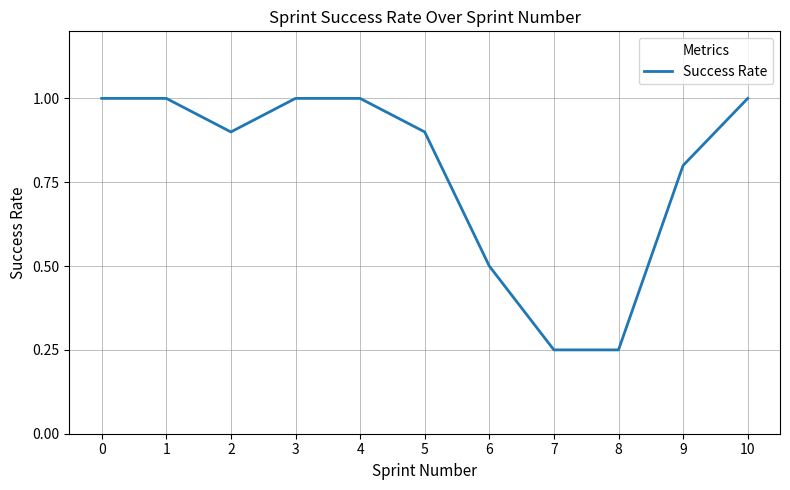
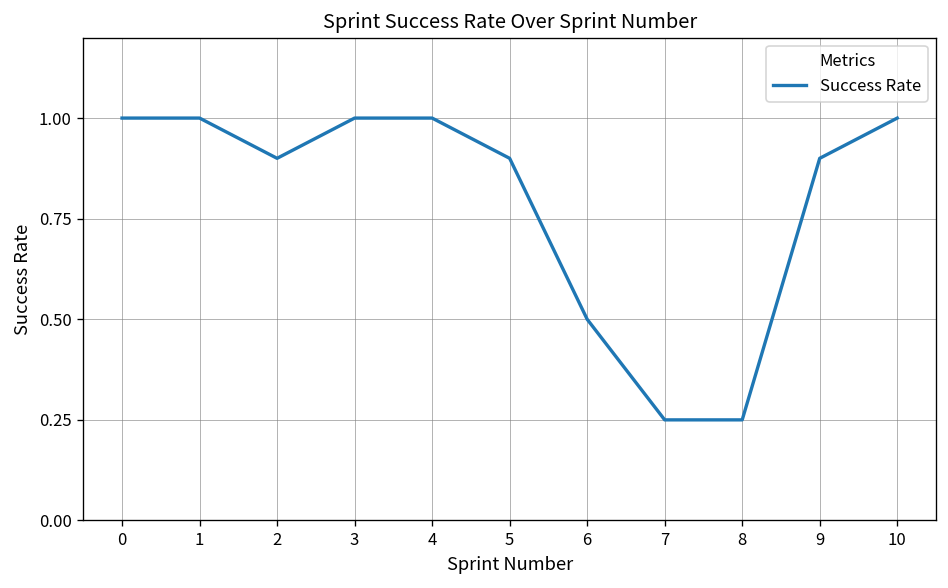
9: 0.8 -> 0.9
